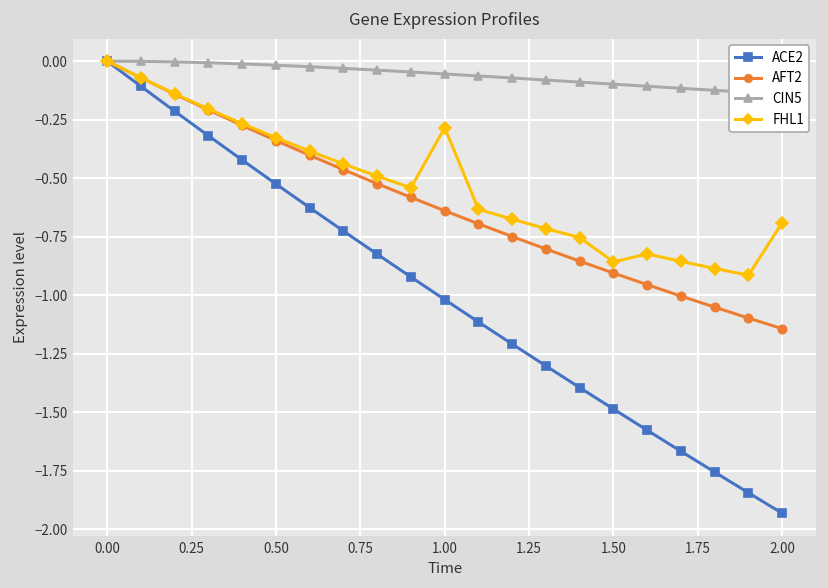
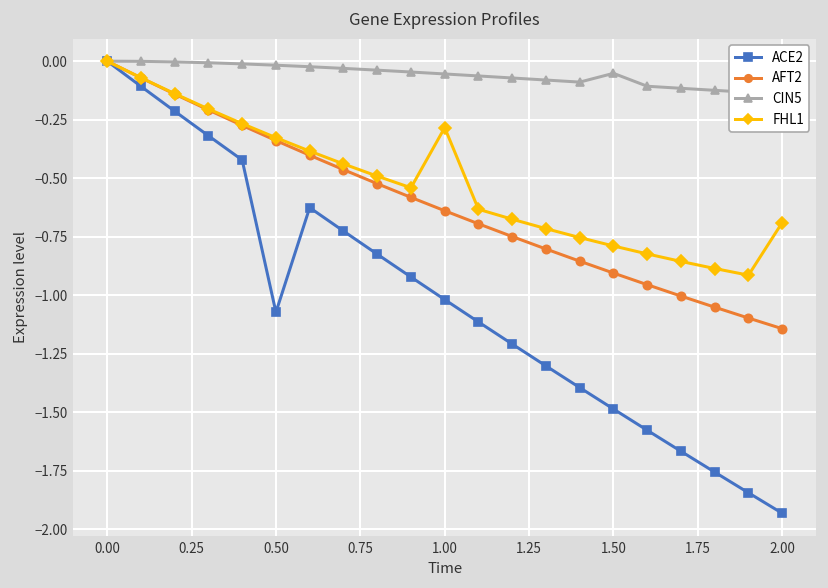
ACE2, 0.50: -0.52 -> -1.07
CIN5, 1.50: -0.10 -> -0.05
FHL1, 1.50: -0.86 -> -0.79
